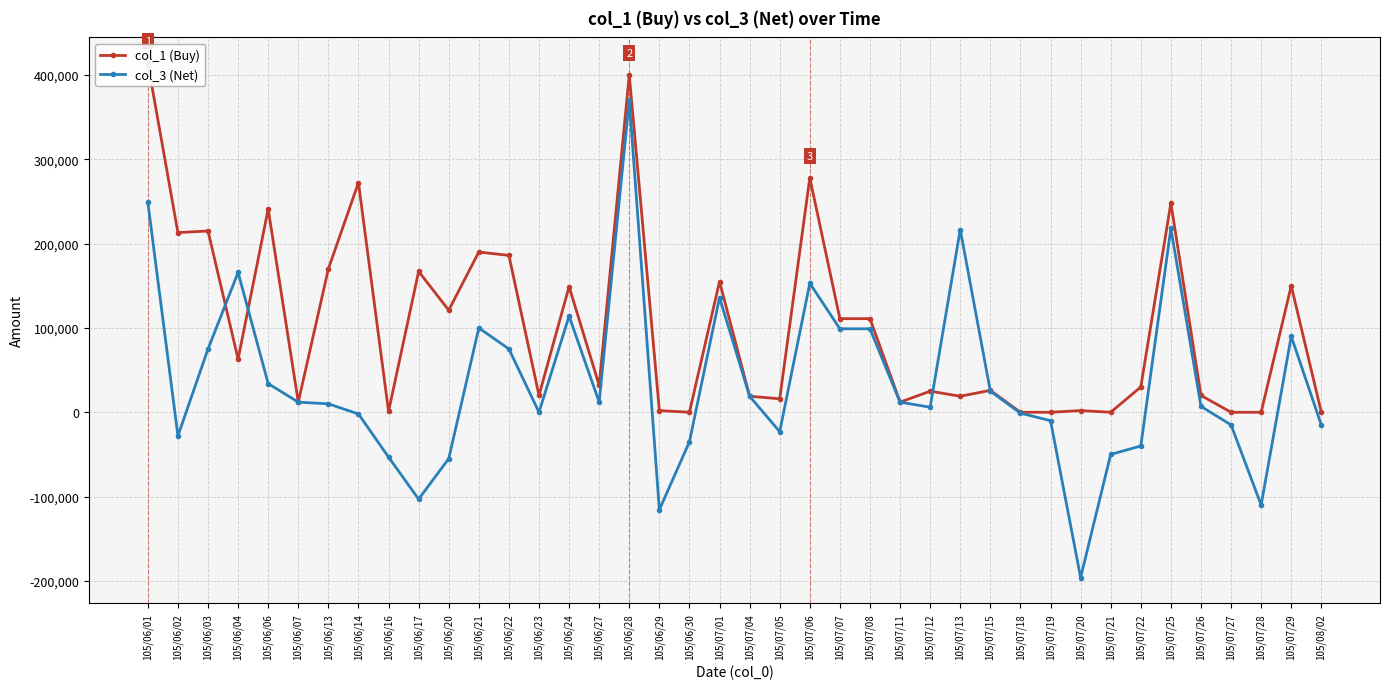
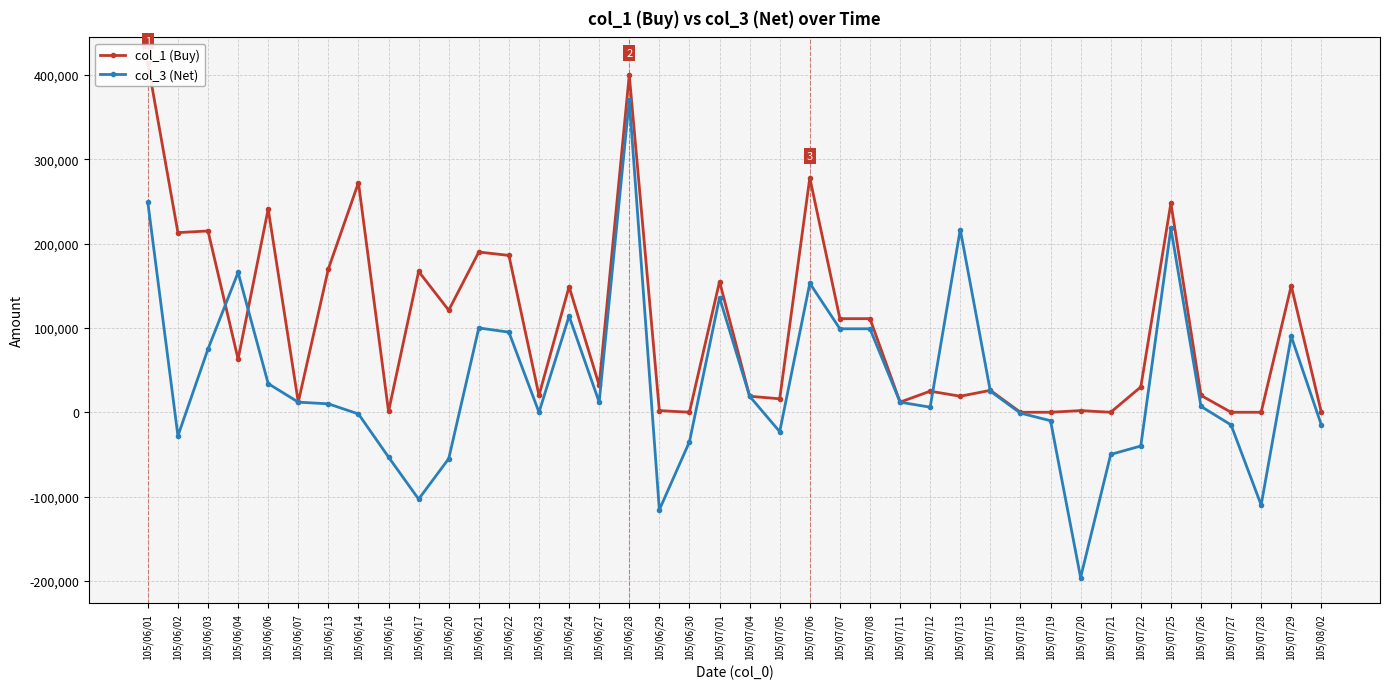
col_3 (Net), 105/06/22: 80,000 -> 100,000
